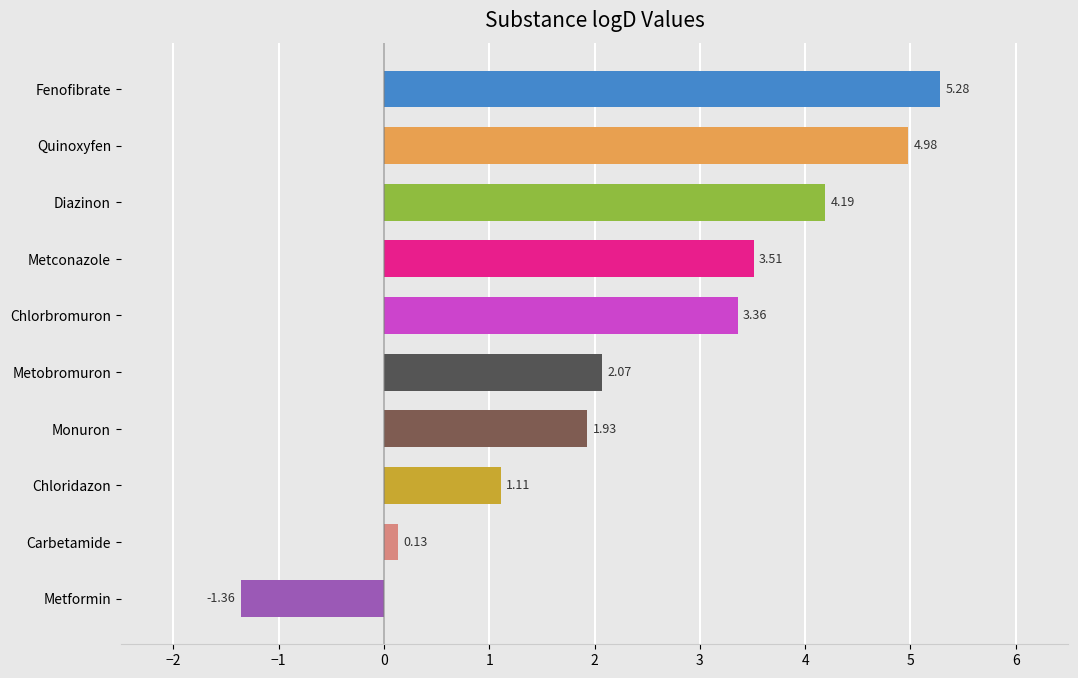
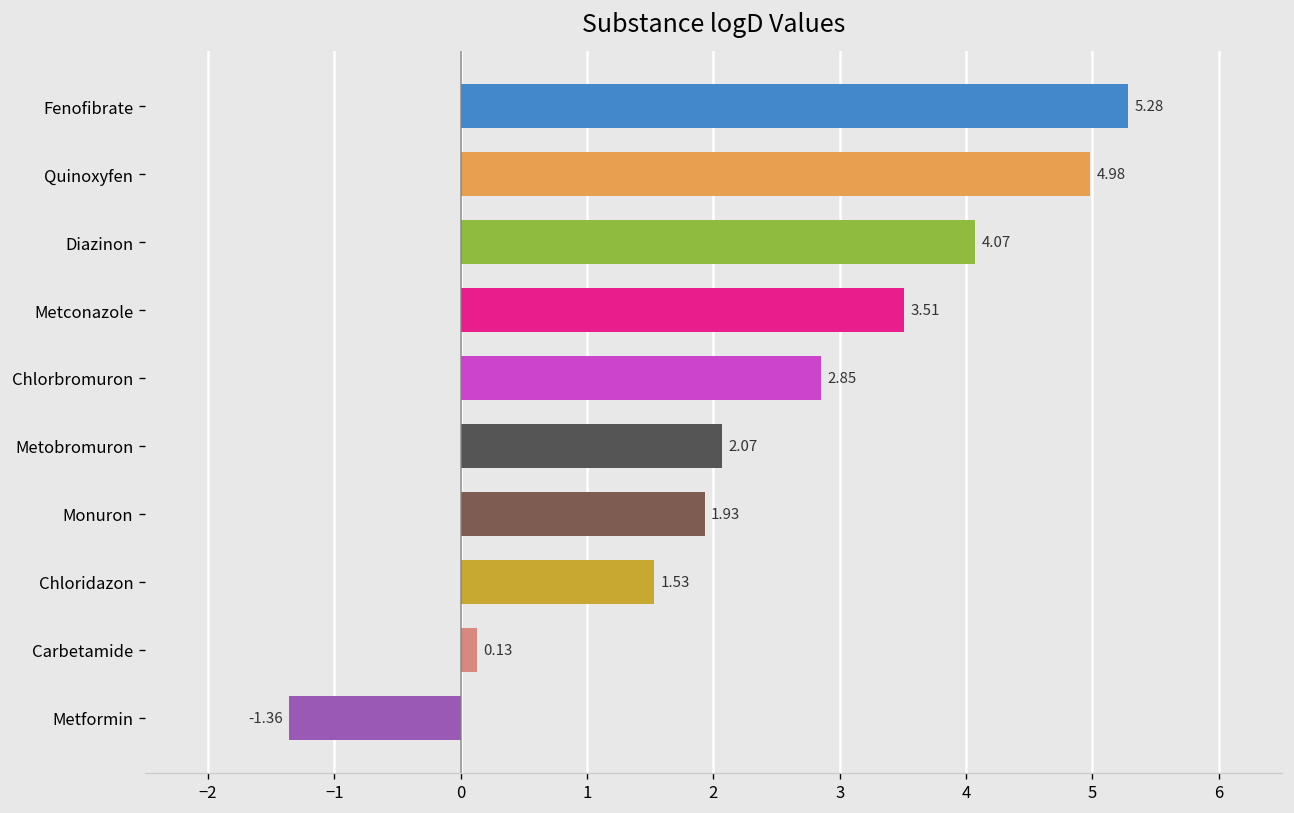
Diazinon: 4.19 -> 4.07
Chlorbromuron: 3.36 -> 2.85
Chloridazon: 1.11 -> 1.53
